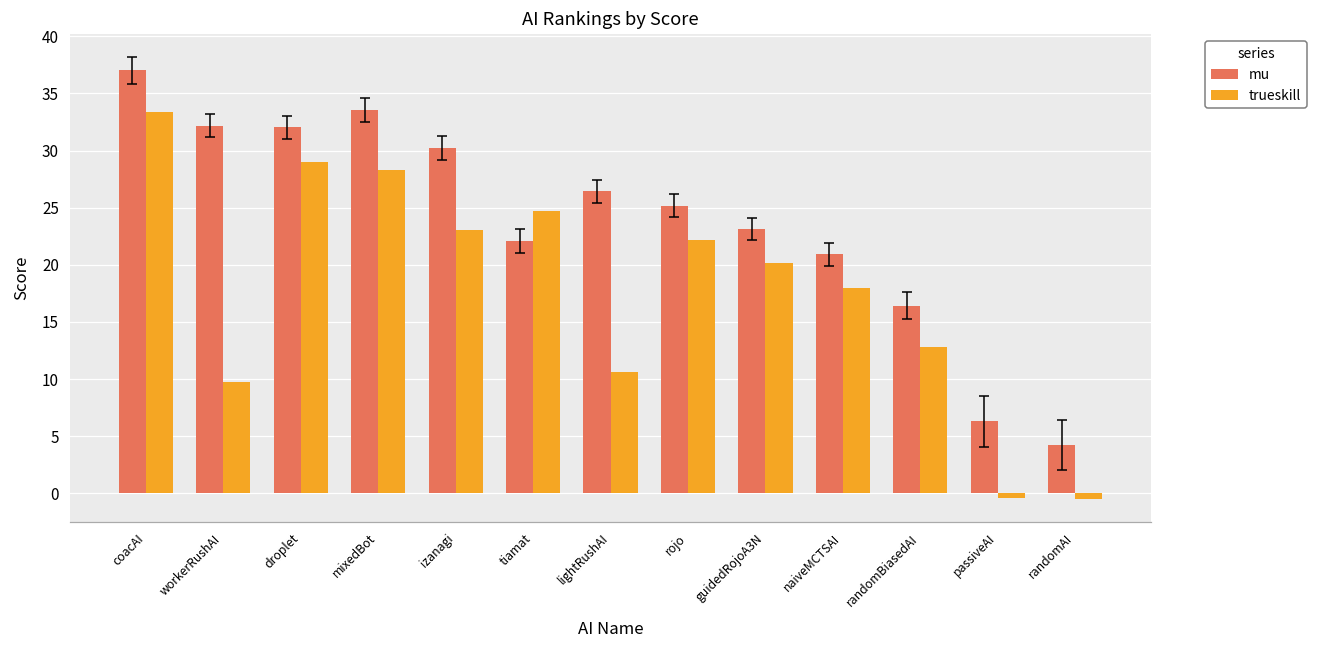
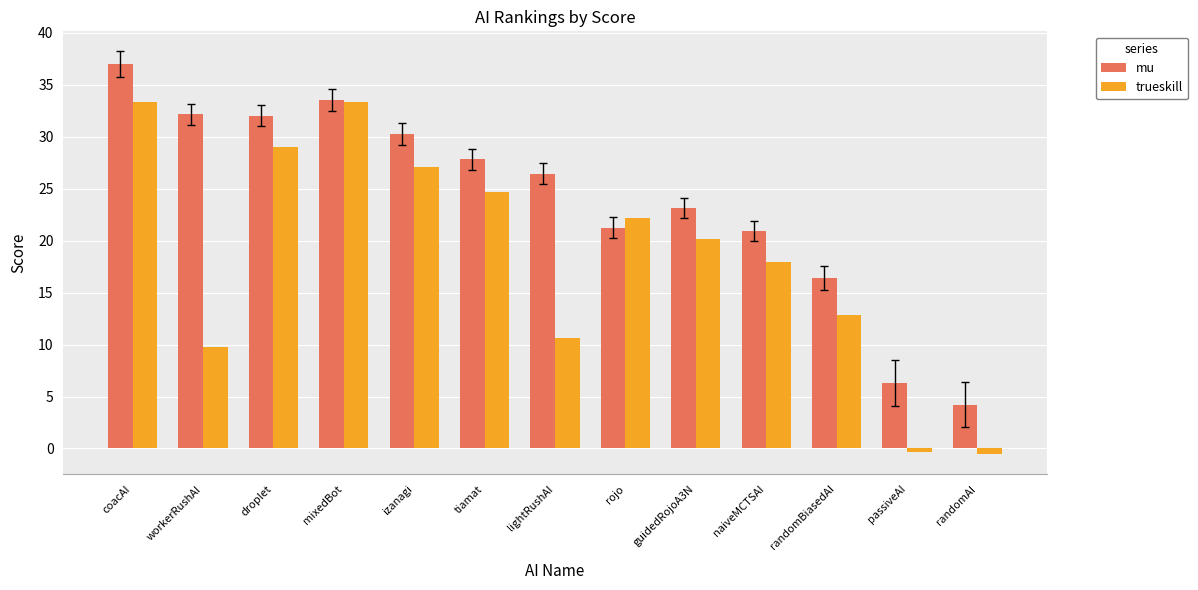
trueskill, mixedBot: 28.3 -> 33.3
trueskill, izanagi: 23.0 -> 27.1
mu, tiamat: 22.1 -> 27.8
mu, rojo: 25.2 -> 21.2
